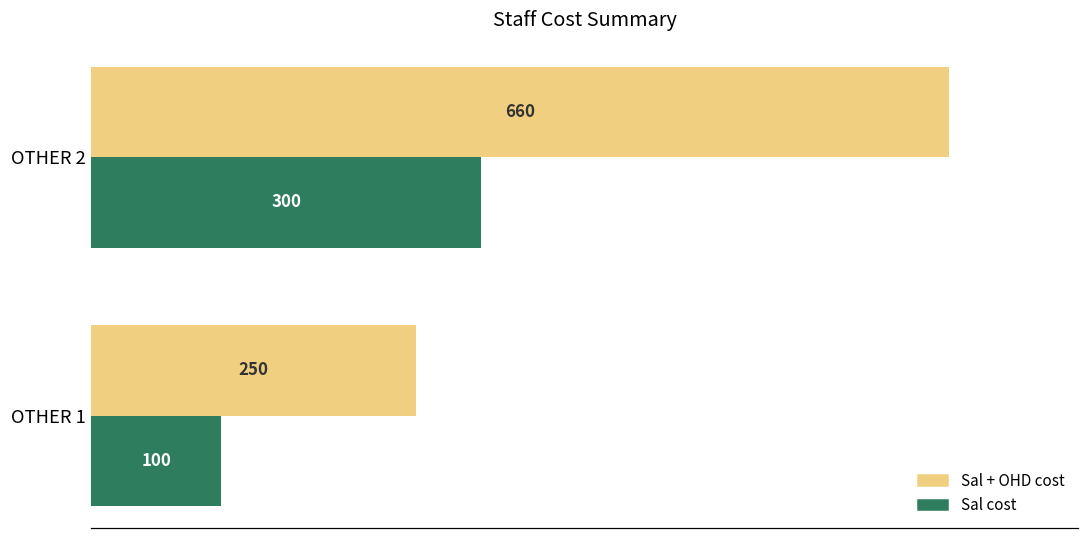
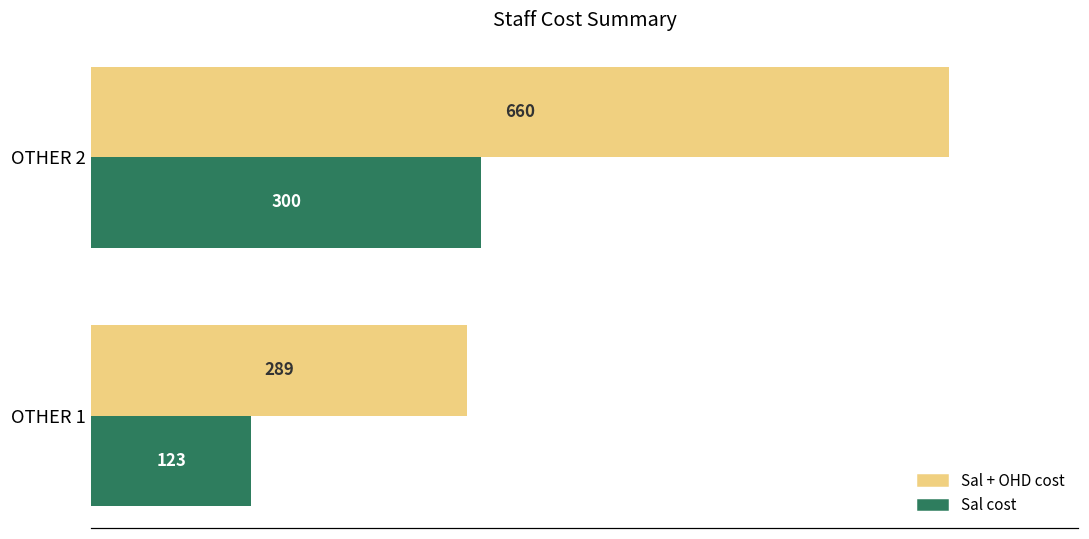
Sal + OHD cost, OTHER 1: 250 -> 289
Sal cost, OTHER 1: 100 -> 123
